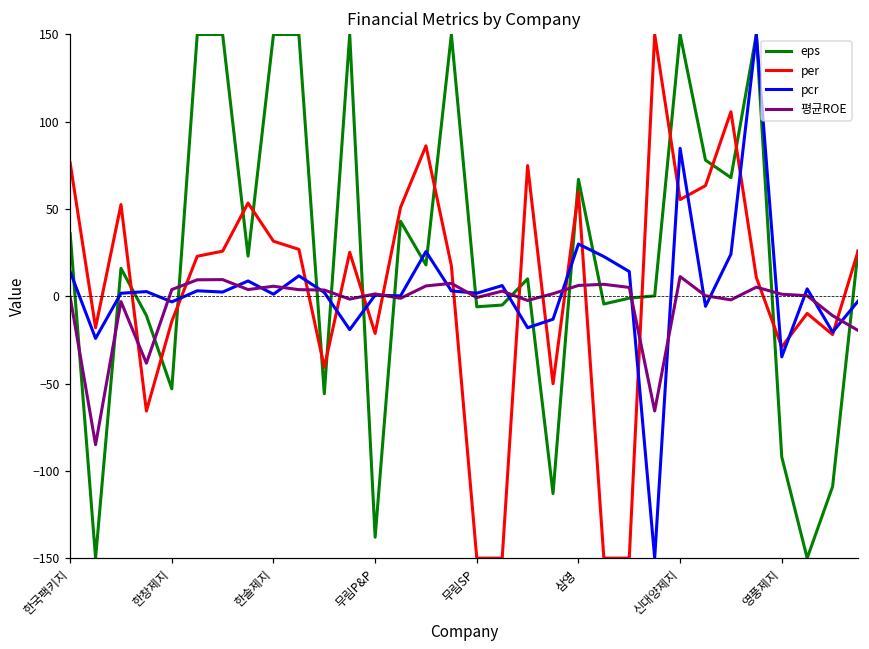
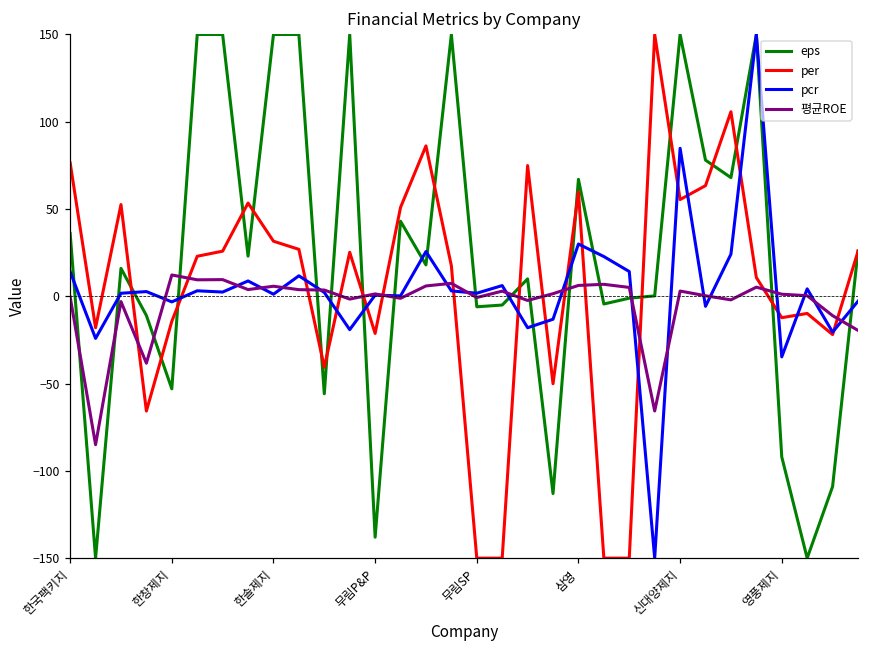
평균ROE, 한창제지: 4 -> 12
평균ROE, 신대양제지: 11 -> 3
per, 영풍제지: -29 -> -12
